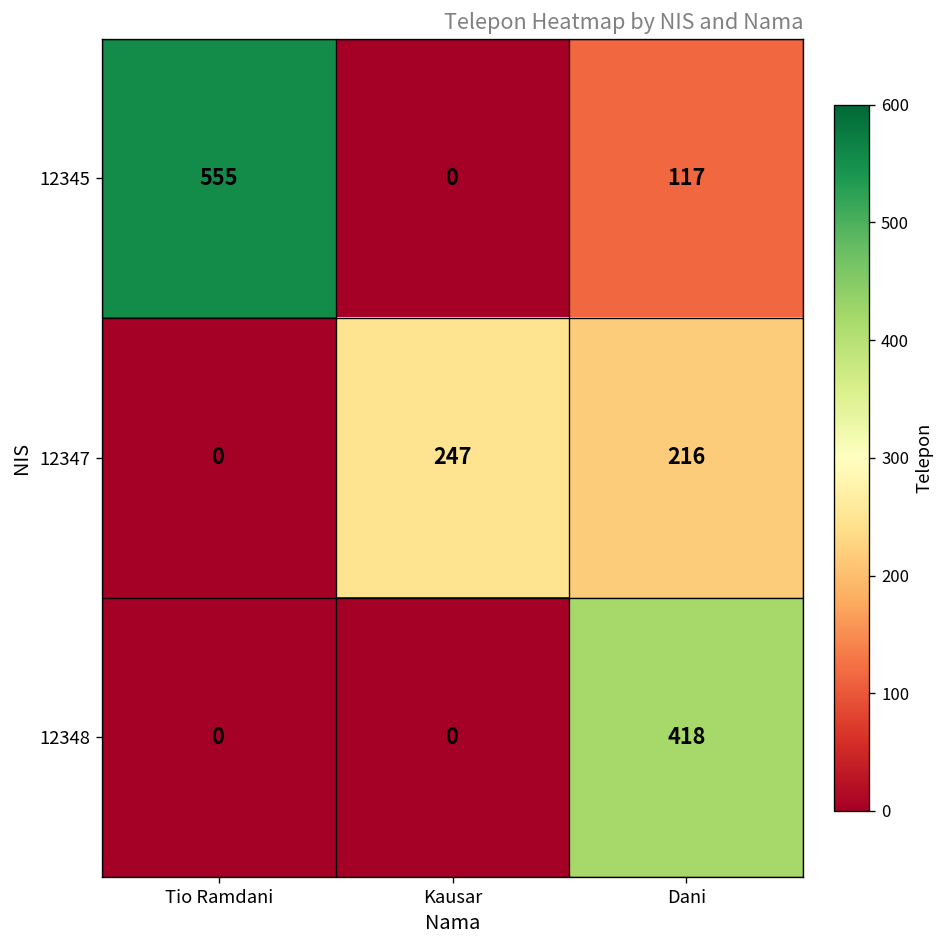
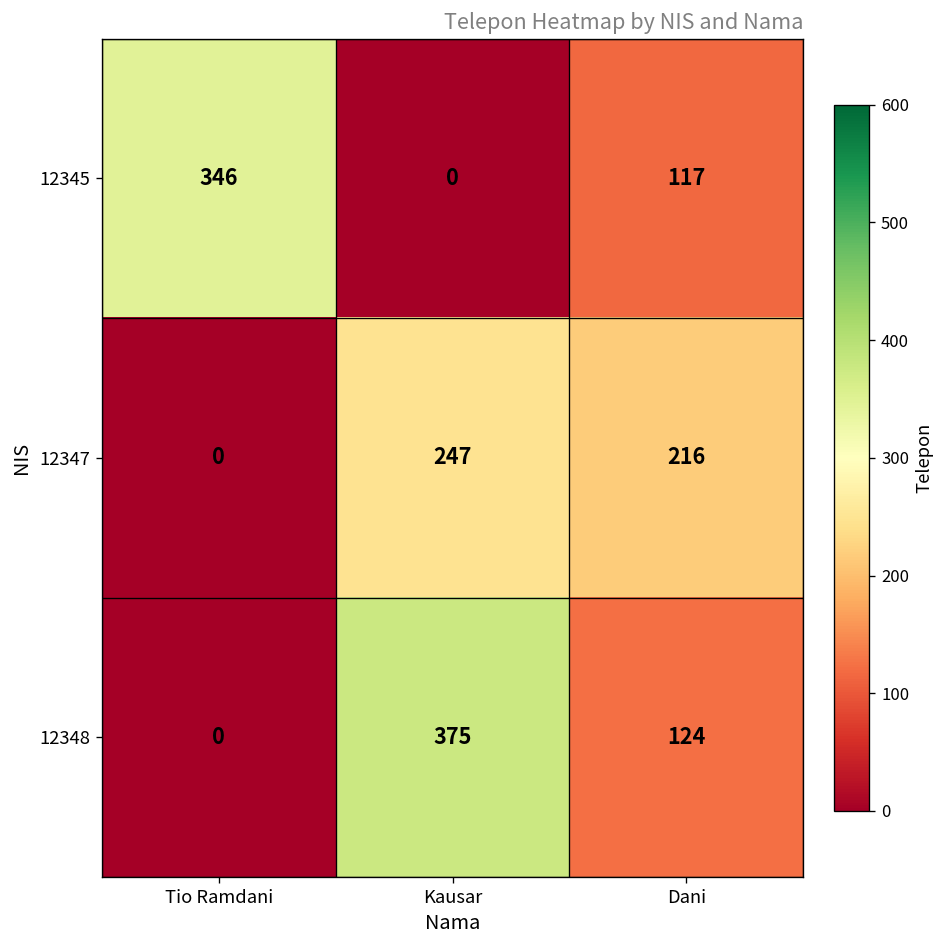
12345, Tio Ramdani: 555 -> 346
12348, Kausar: 0 -> 375
12348, Dani: 418 -> 124
